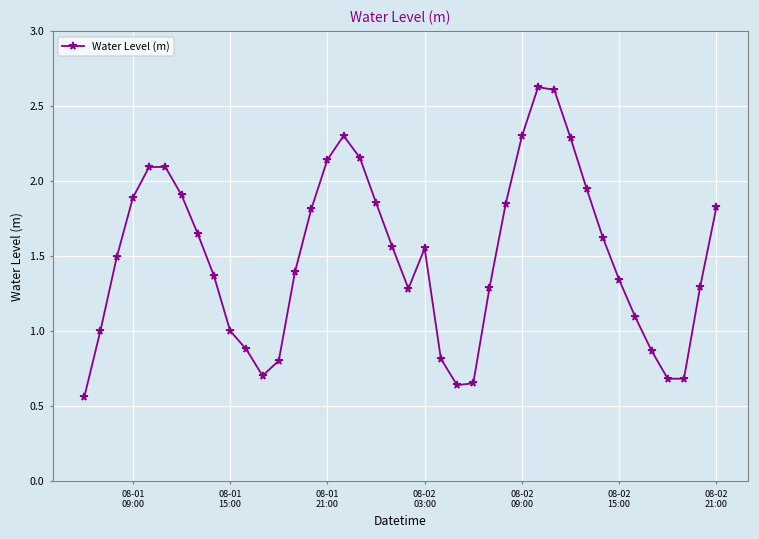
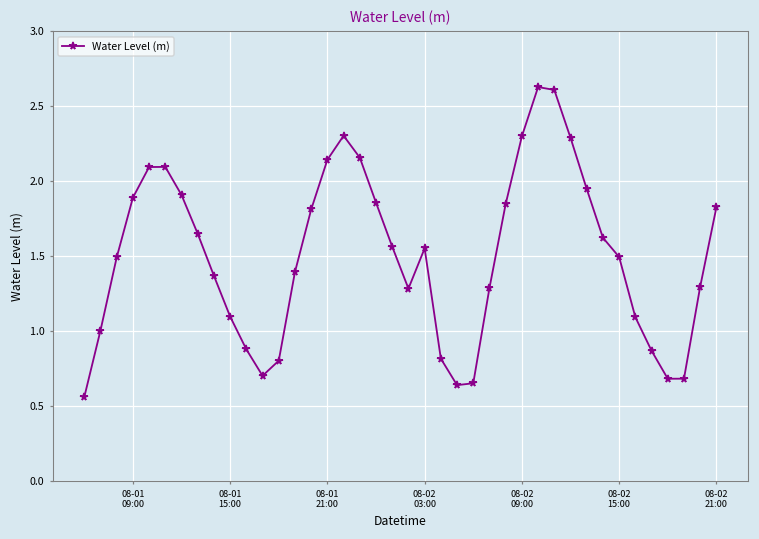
08-01 15:00: 1.00 -> 1.10
08-02 15:00: 1.34 -> 1.49
